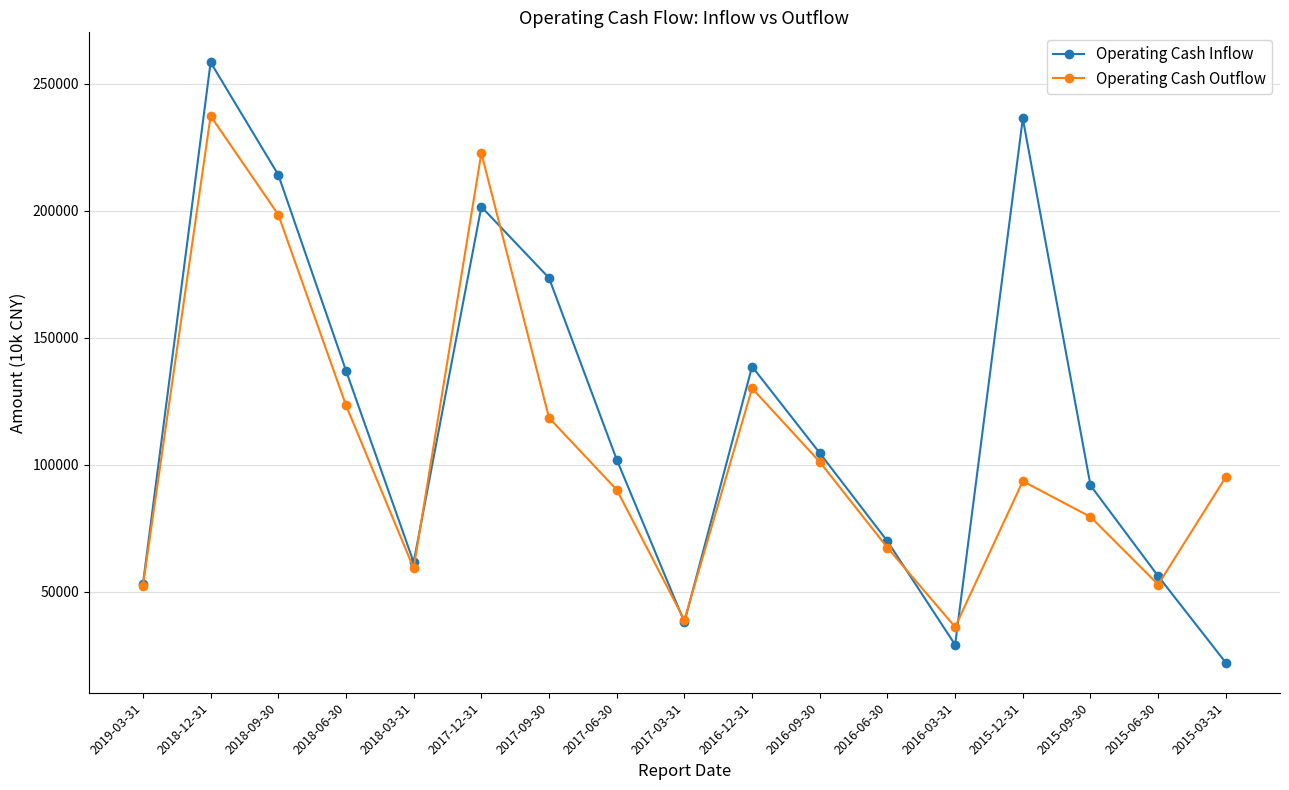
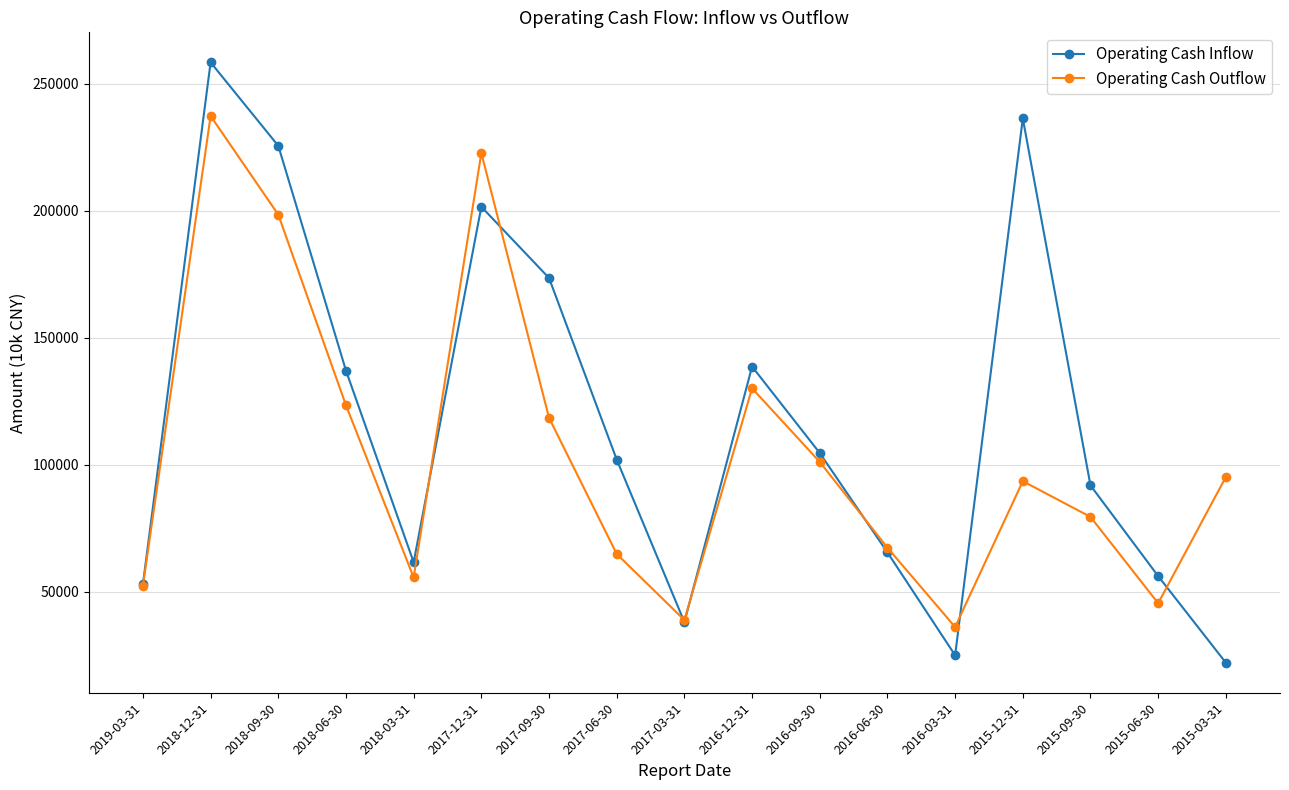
Operating Cash Inflow, 2018-09-30: 214000 -> 226000
Operating Cash Outflow, 2018-03-31: 59000 -> 56000
Operating Cash Outflow, 2017-06-30: 90000 -> 65000
Operating Cash Inflow, 2016-06-30: 70000 -> 66000
Operating Cash Inflow, 2016-03-31: 29000 -> 25000
Operating Cash Outflow, 2015-06-30: 53000 -> 46000
